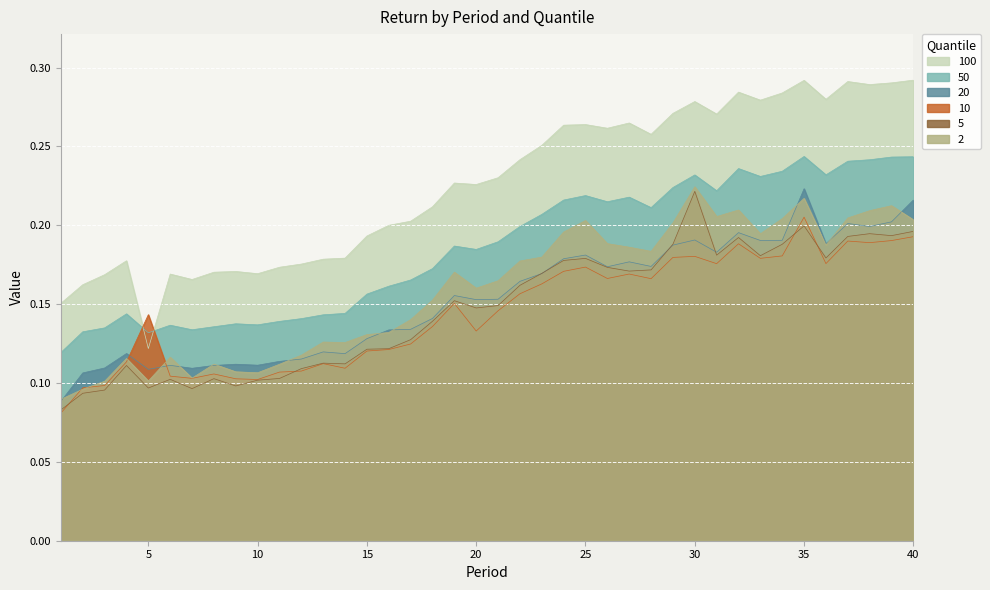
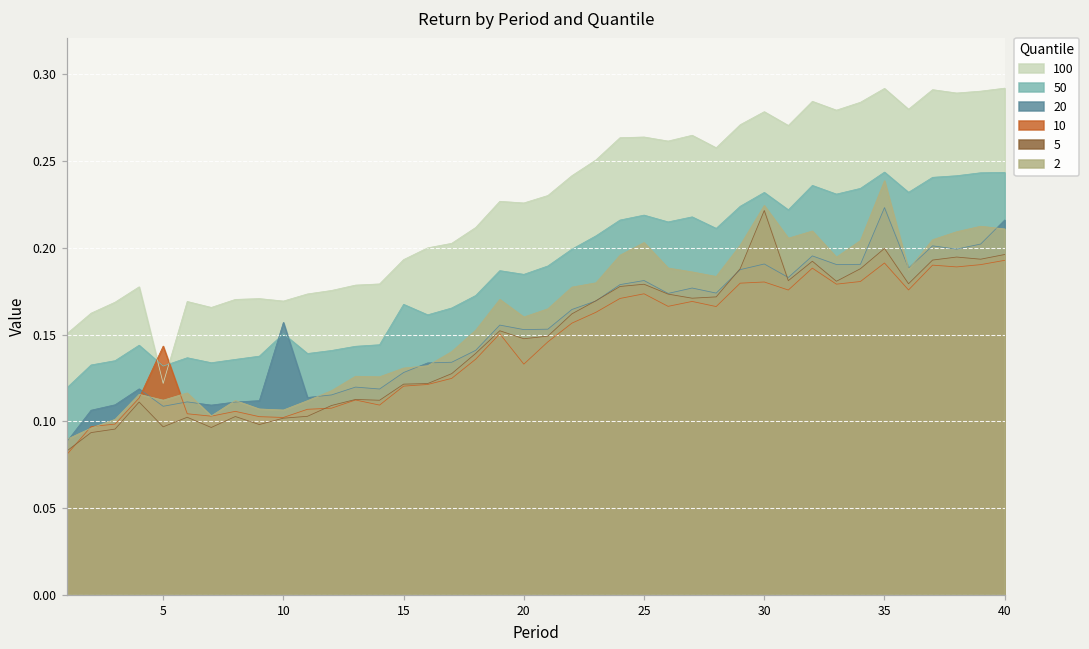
2, 5: 0.101 -> 0.112
50, 10: 0.137 -> 0.150
20, 10: 0.111 -> 0.157
50, 15: 0.156 -> 0.167
10, 35: 0.205 -> 0.191
2, 35: 0.217 -> 0.239
2, 40: 0.204 -> 0.211
